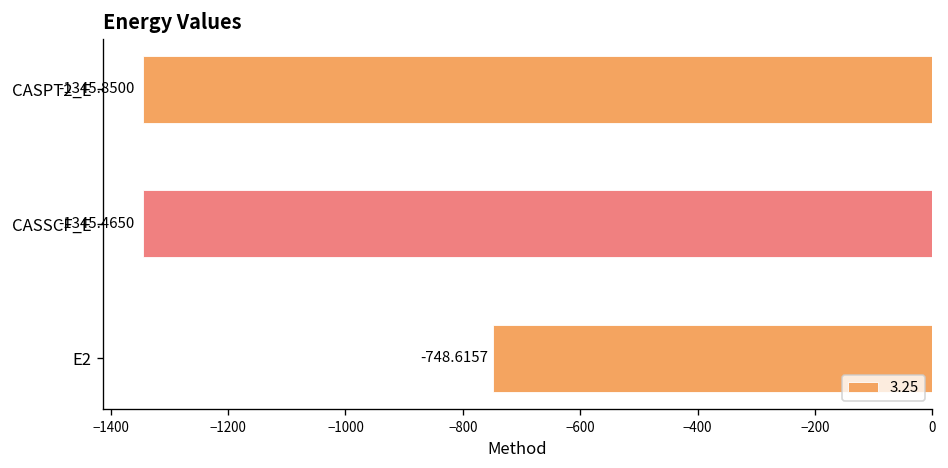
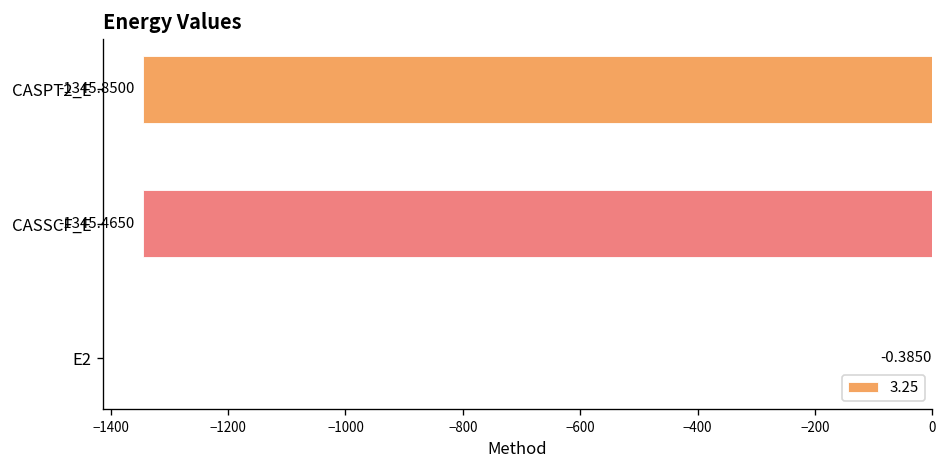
E2: -748.6157 -> -0.3850
